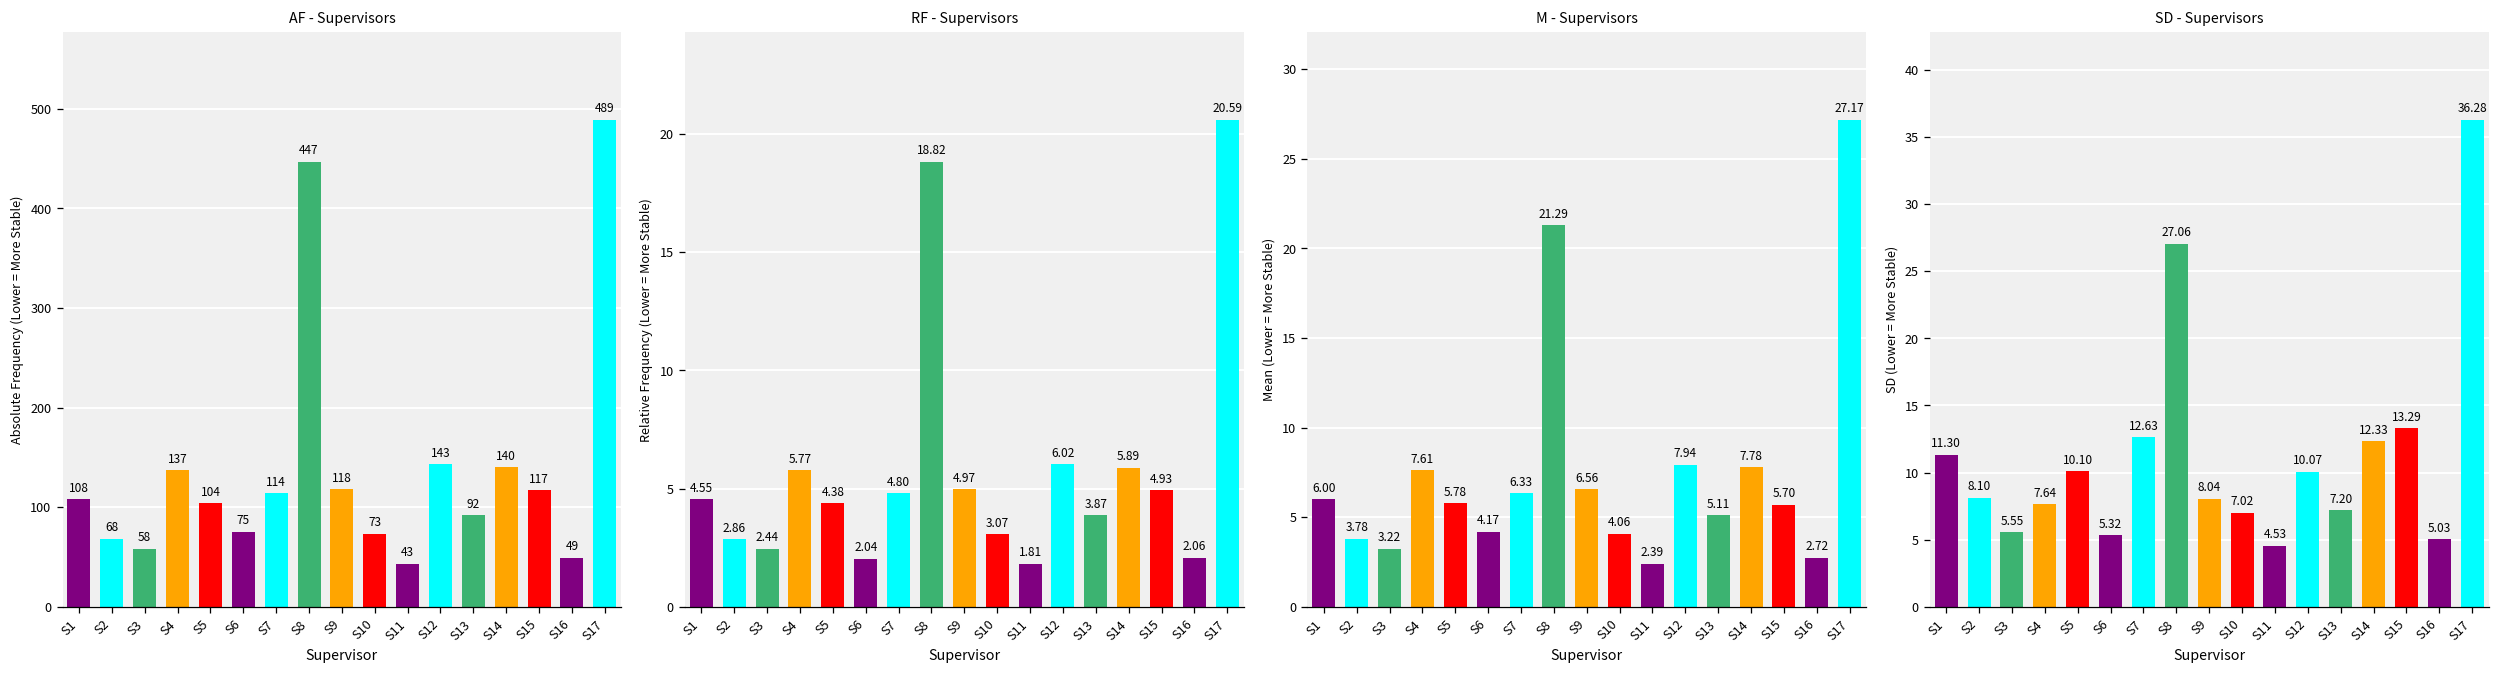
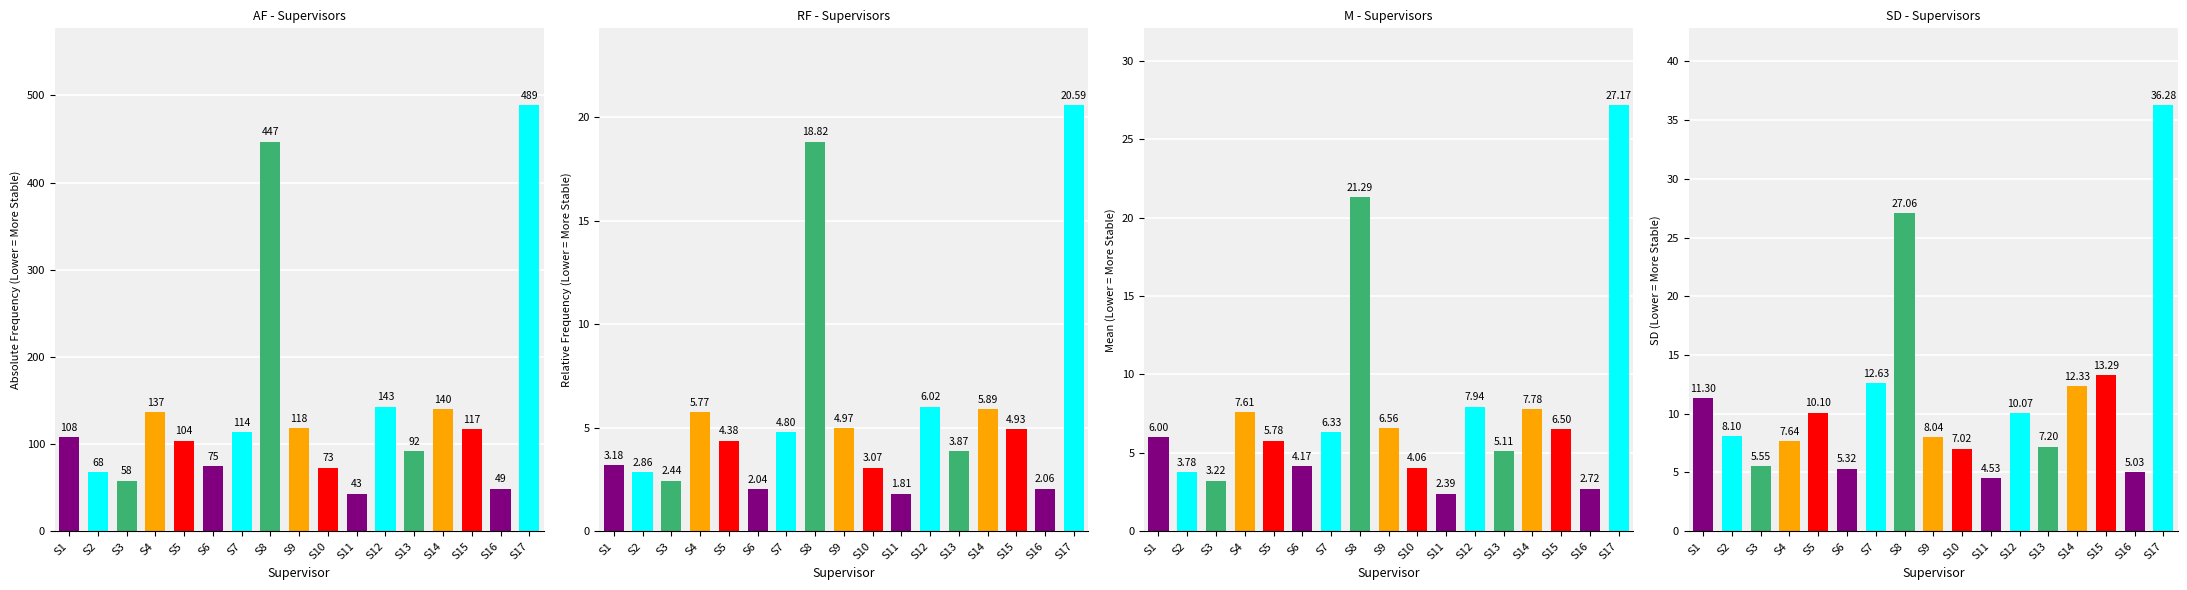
RF - Supervisors, S1: 4.55 -> 3.18
M - Supervisors, S15: 5.70 -> 6.50
